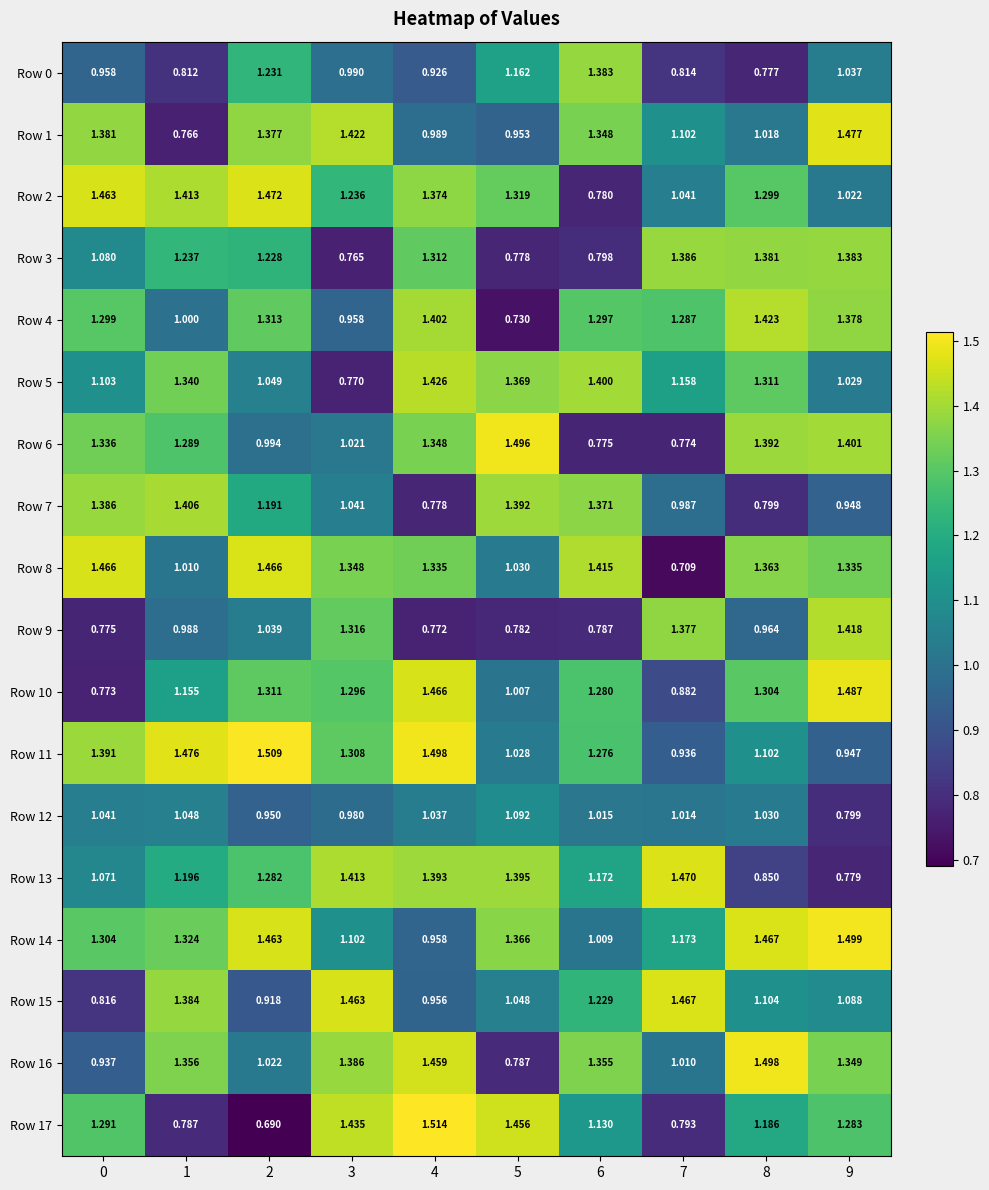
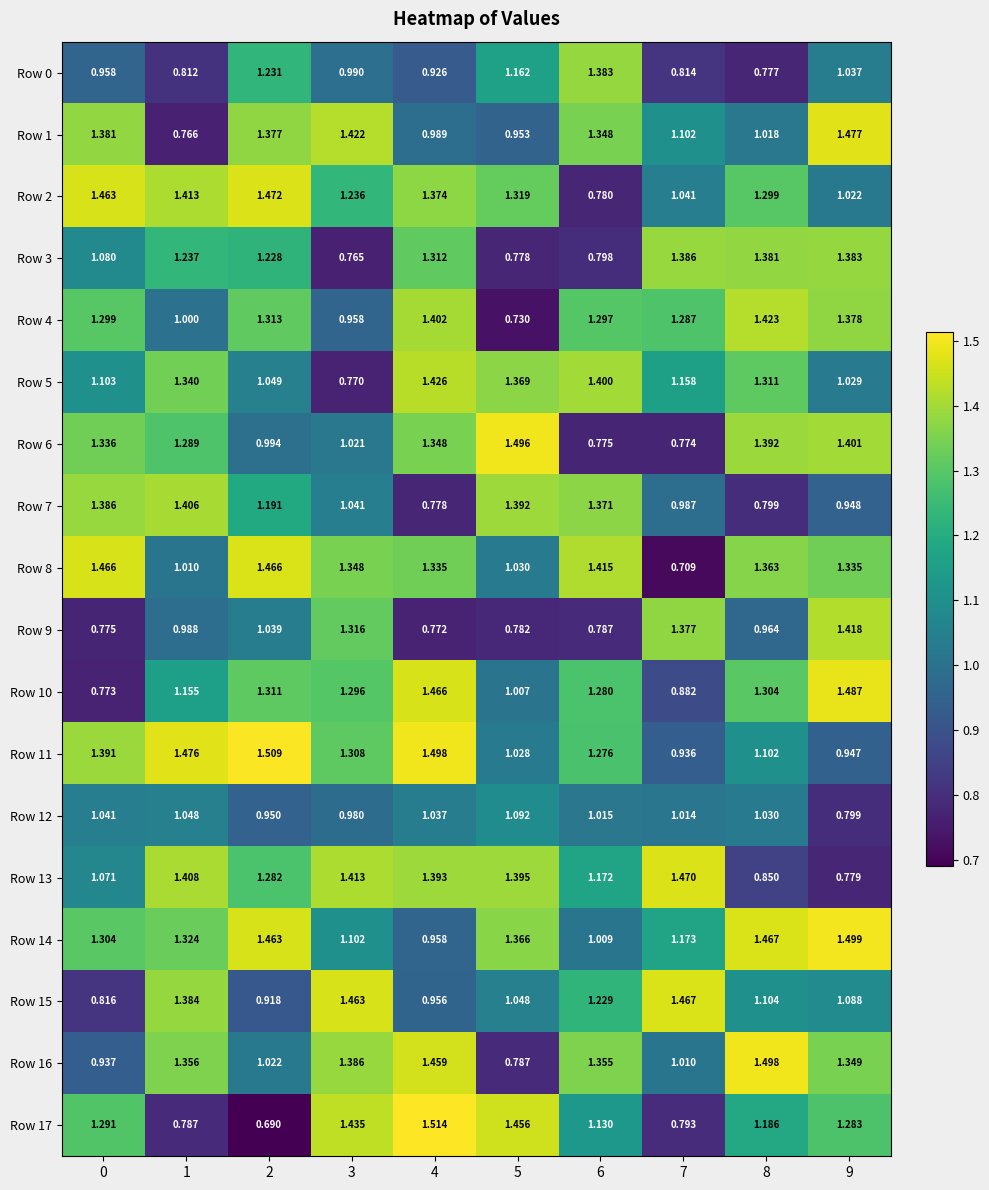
Row 13, 1: 1.196 -> 1.408
